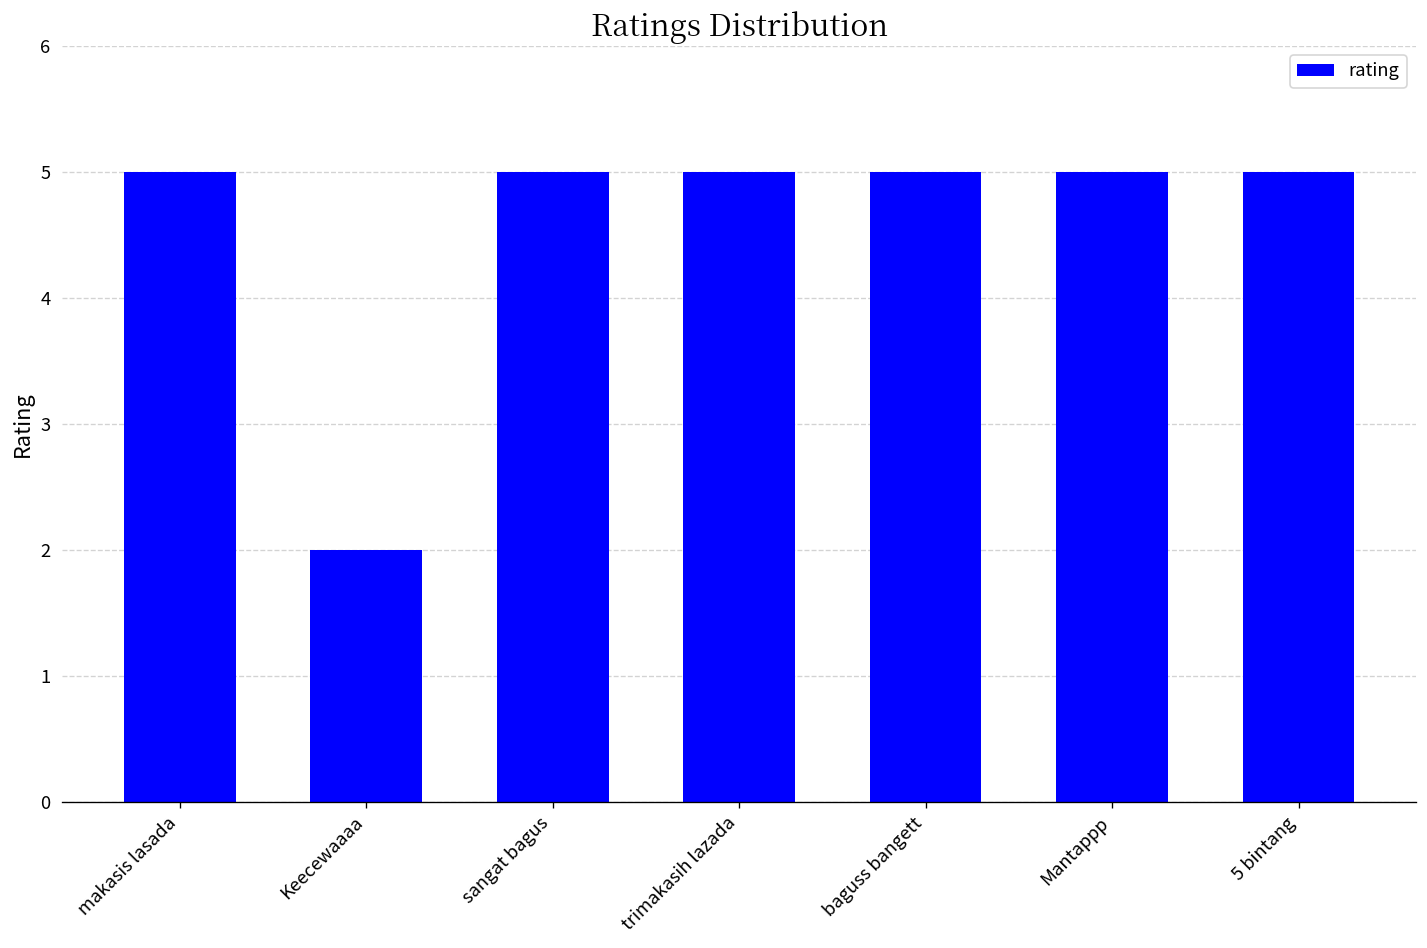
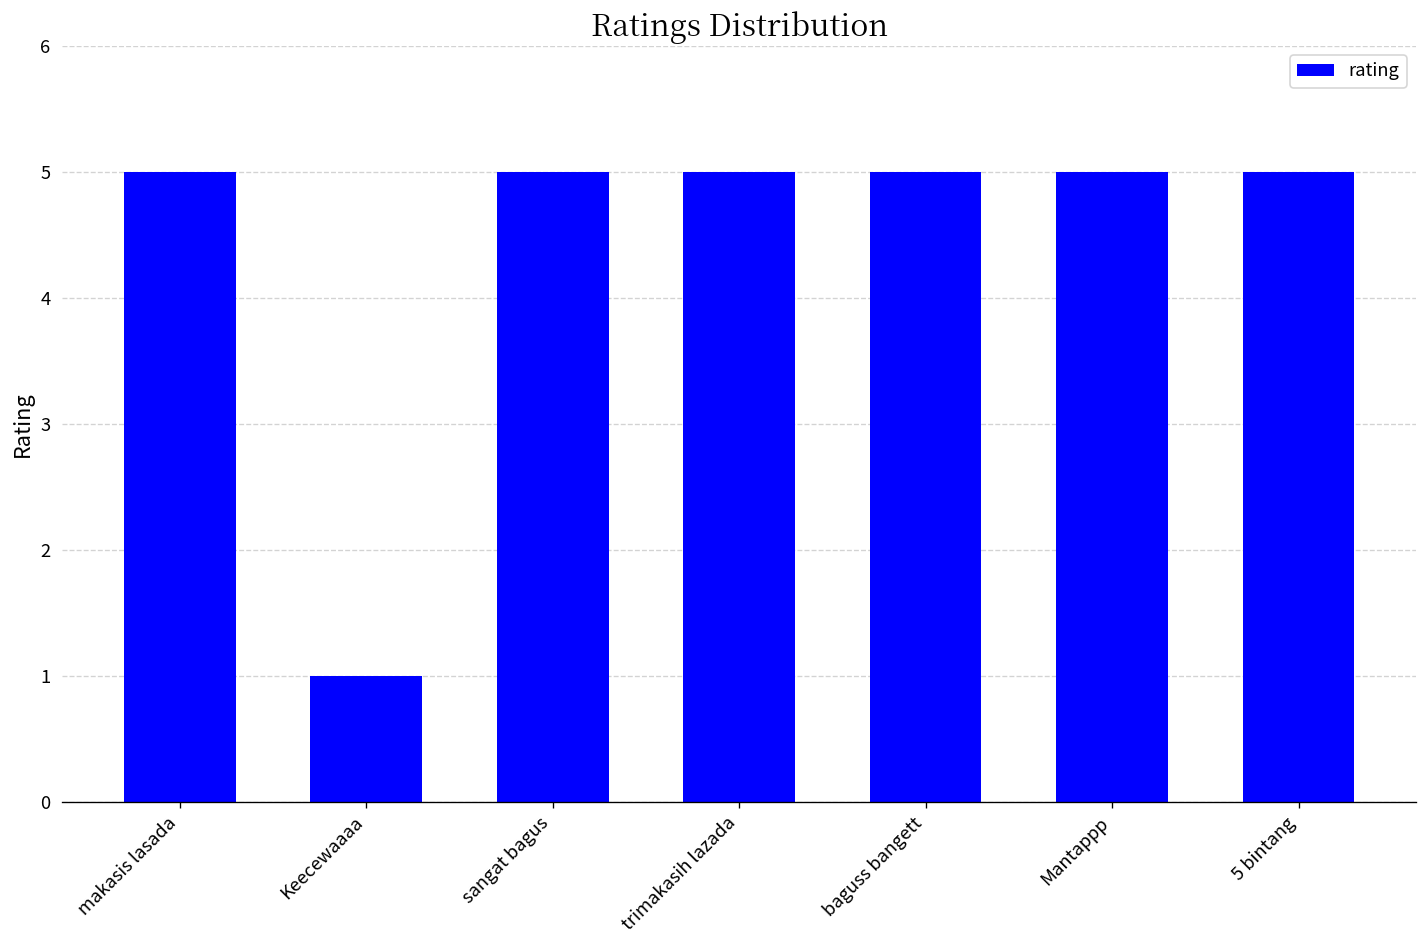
Keecewaaaa: 2 -> 1
